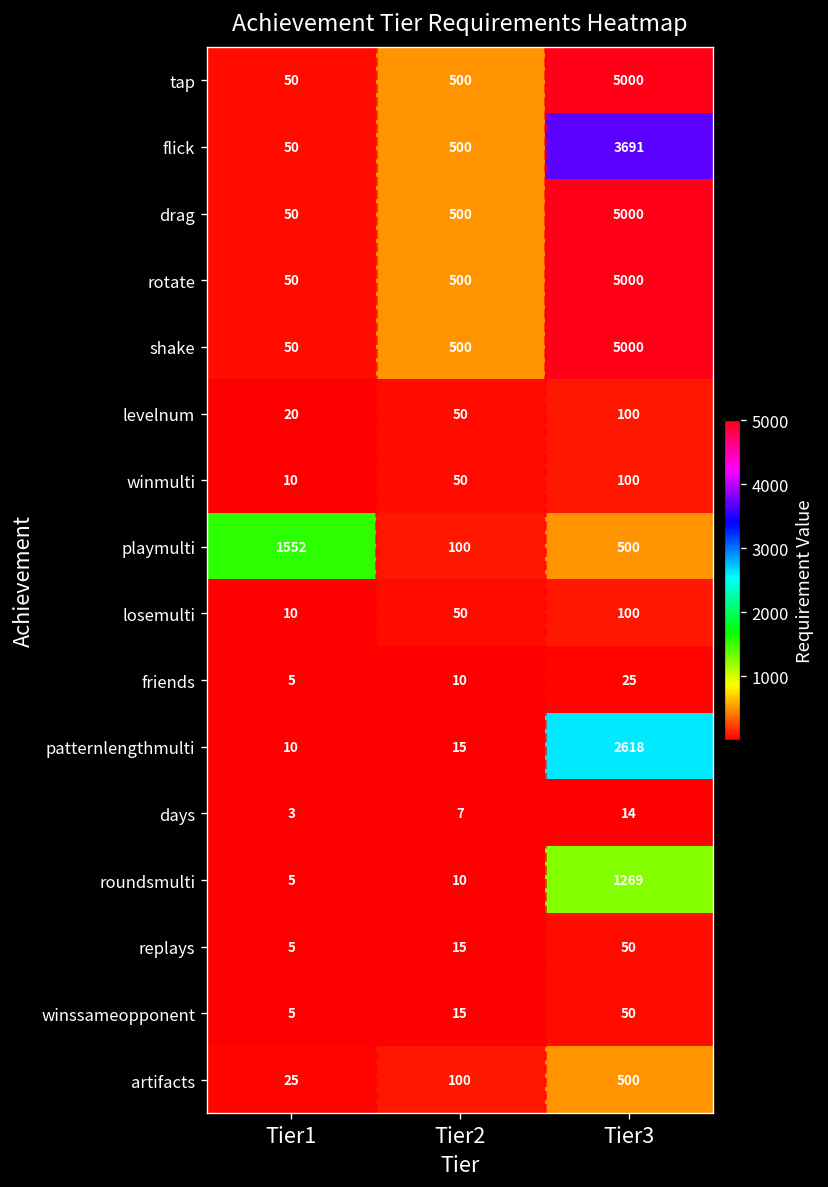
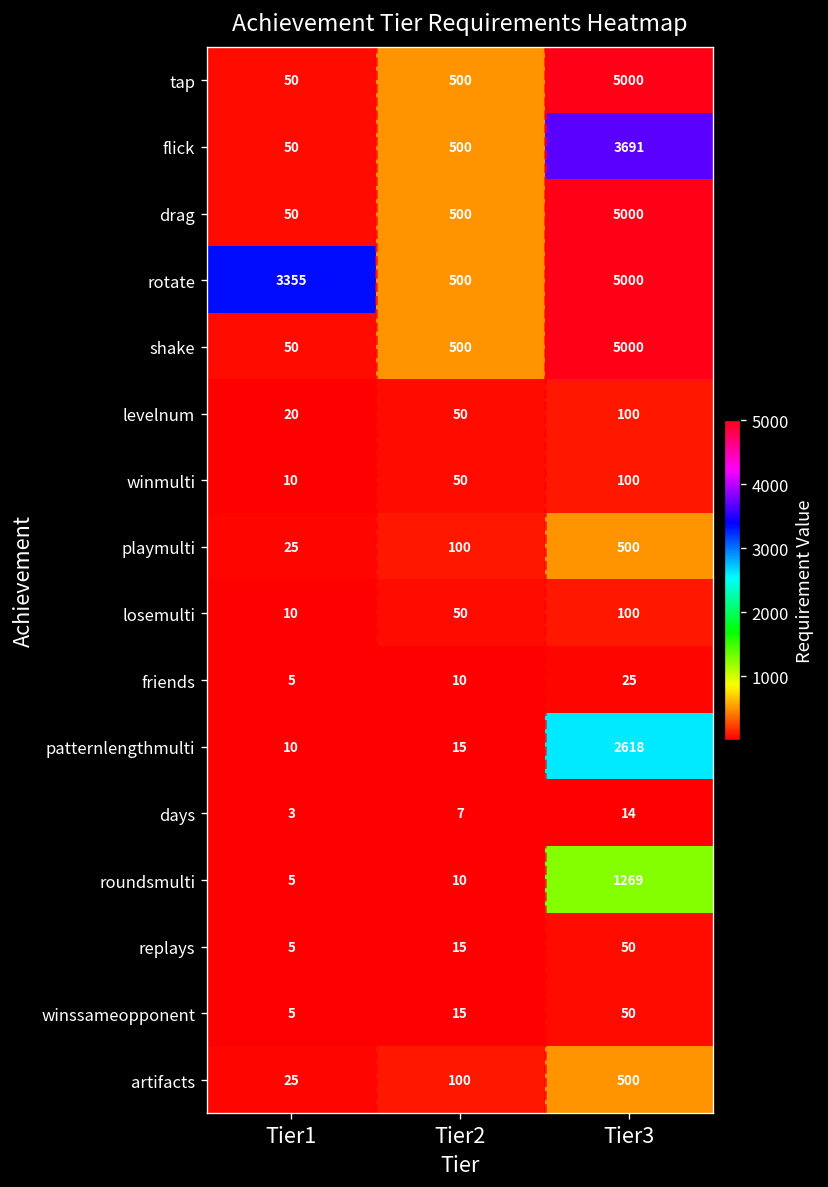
rotate, Tier1: 50 -> 3355
playmulti, Tier1: 1552 -> 25
